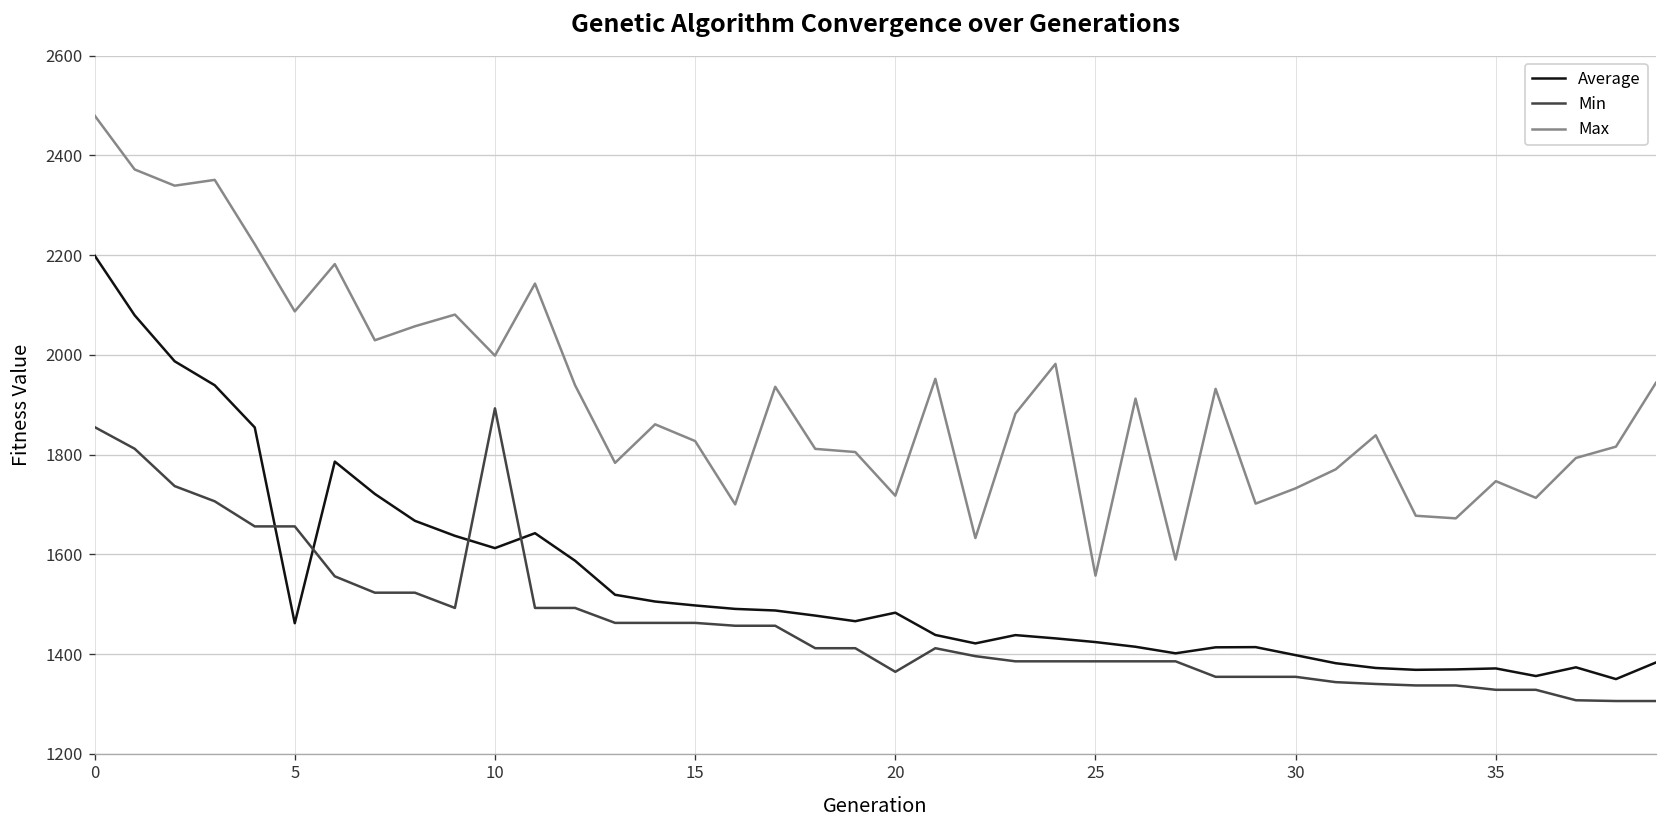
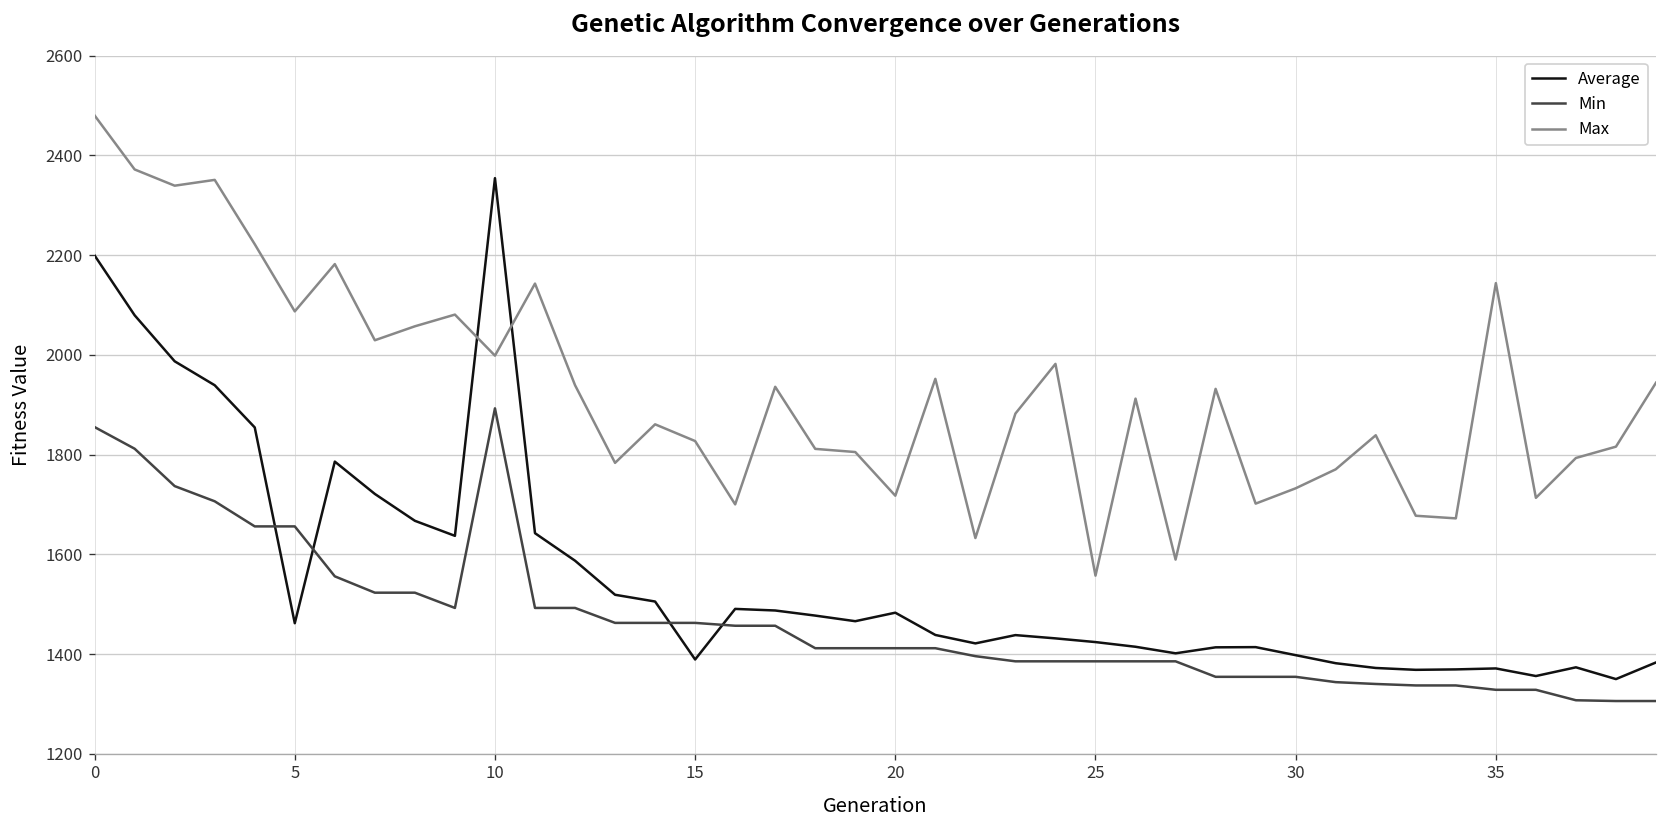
Average, 10: 1610 -> 2350
Average, 15: 1500 -> 1390
Min, 20: 1360 -> 1410
Max, 35: 1750 -> 2140
